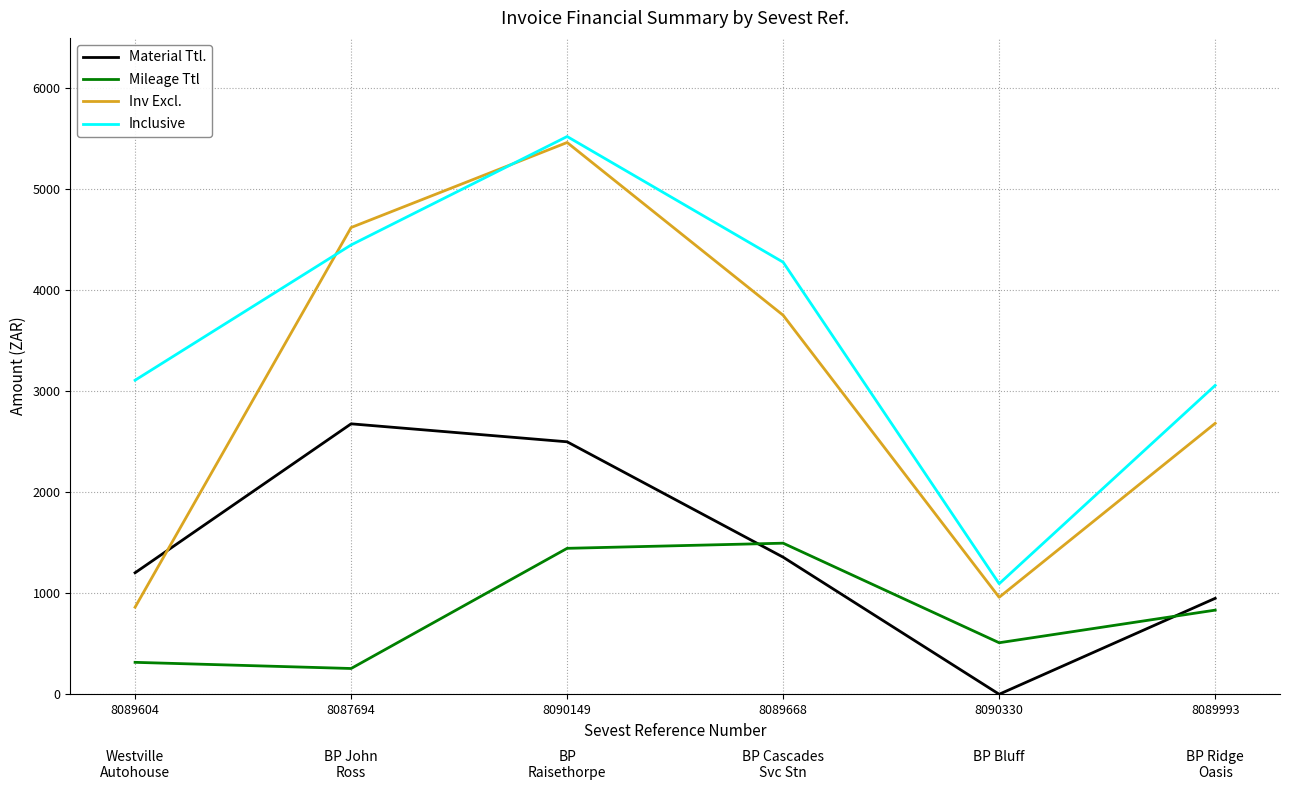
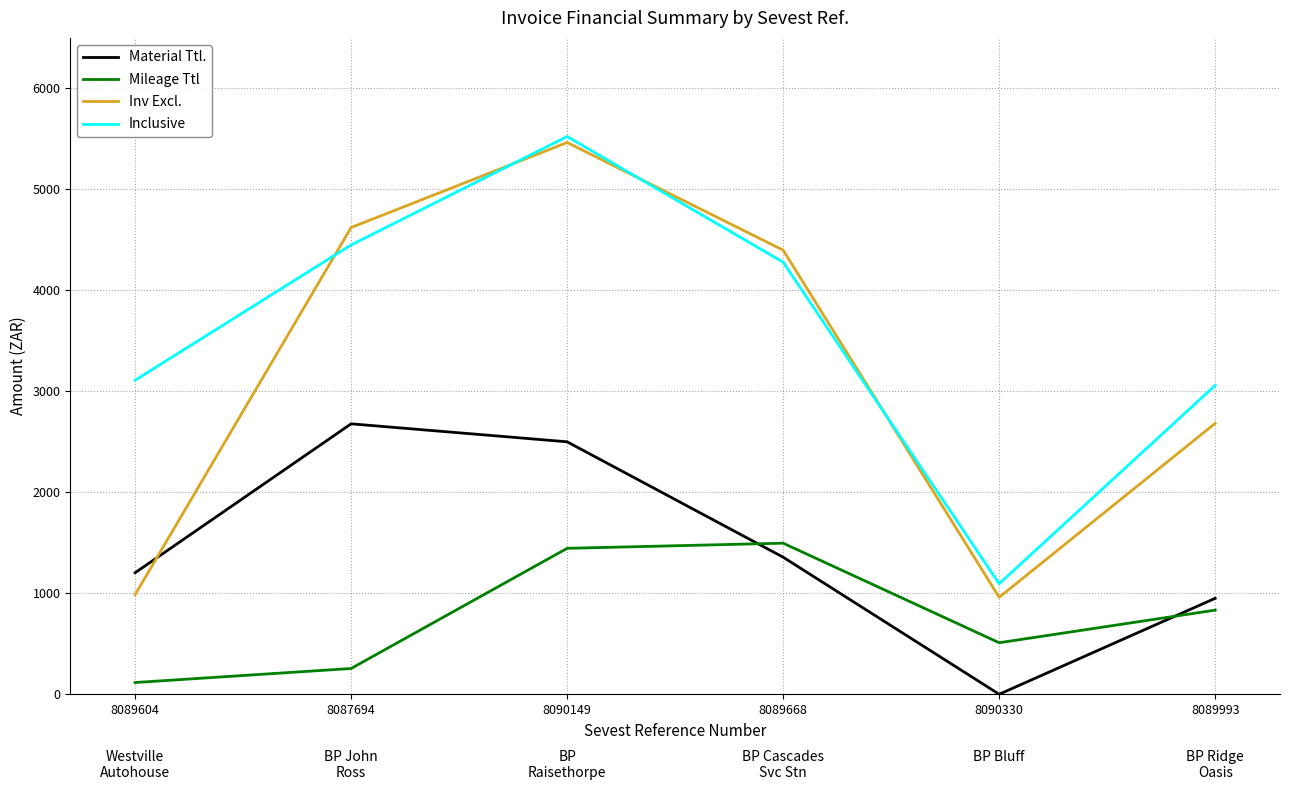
Mileage Ttl, 8089604: 320 -> 120
Inv Excl., 8089604: 860 -> 990
Inv Excl., 8089668: 3750 -> 4400
